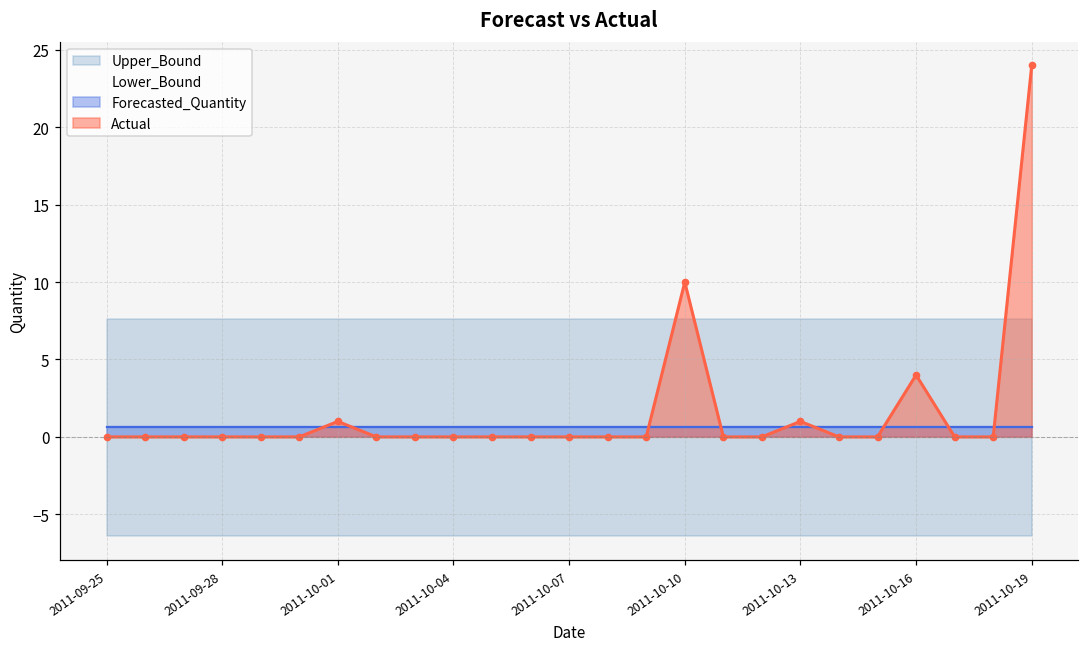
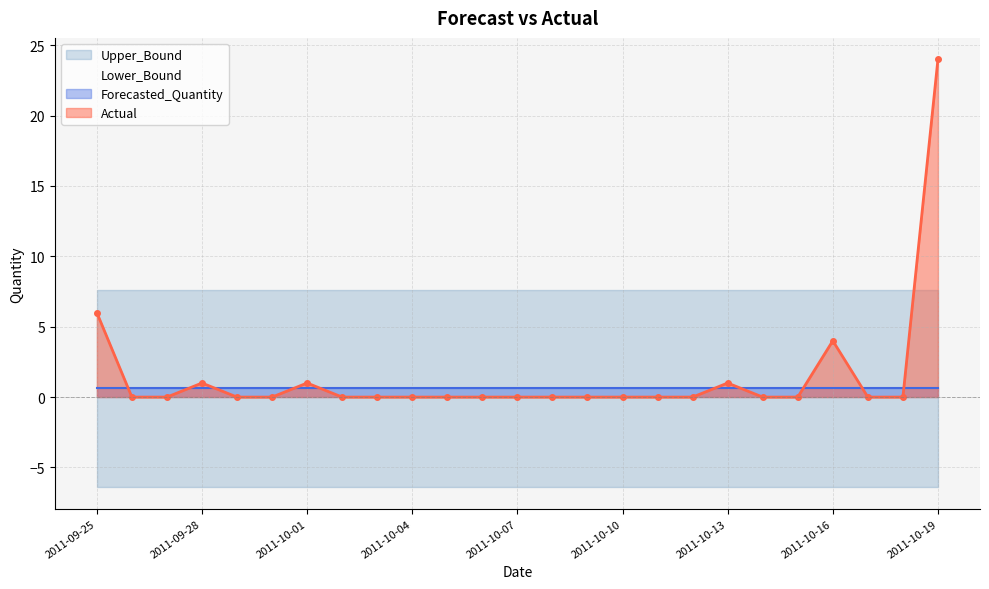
Actual, 2011-09-25: 0 -> 6
Actual, 2011-09-28: 0 -> 1
Actual, 2011-10-10: 10 -> 0
